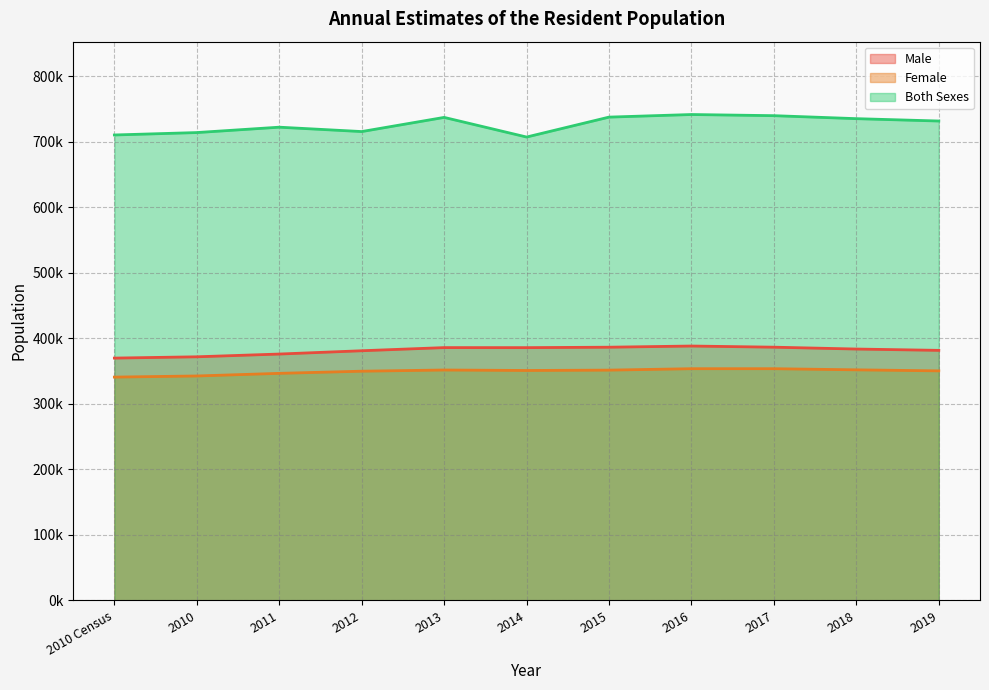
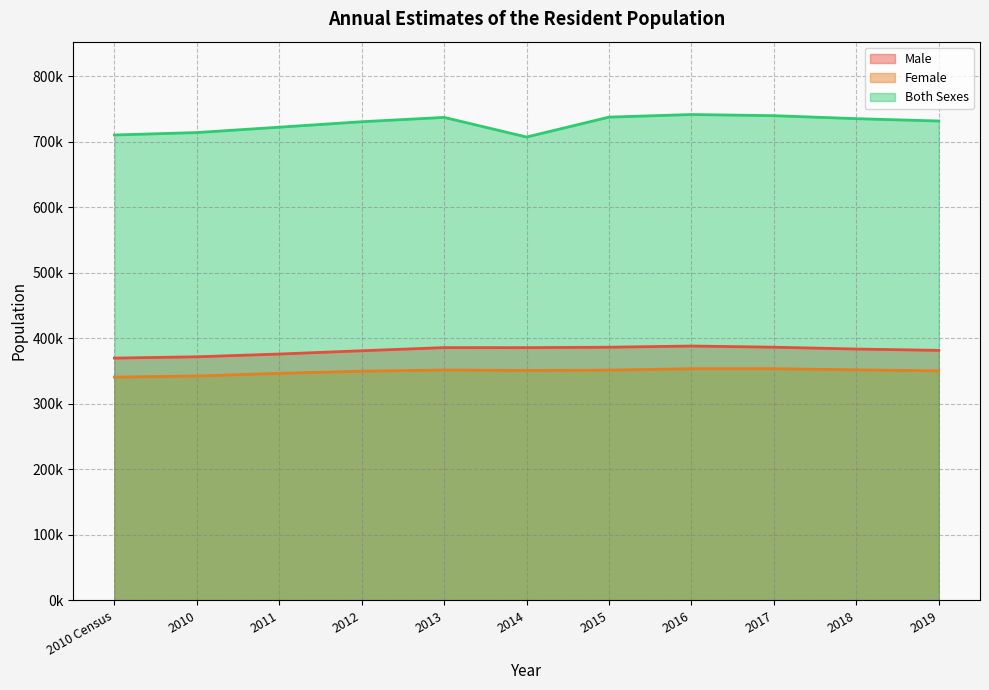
Both Sexes, 2012: 720000 -> 730000
